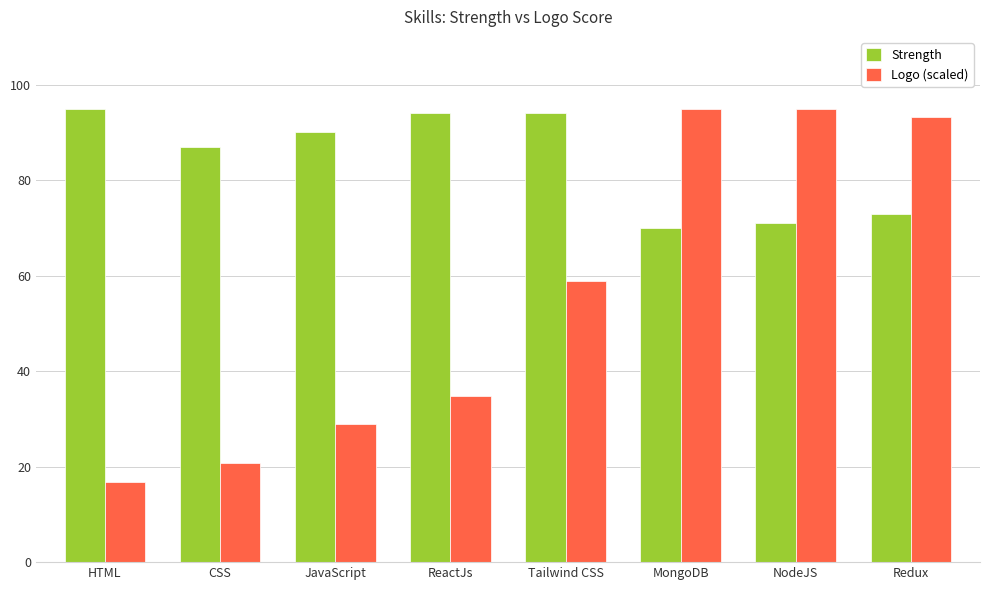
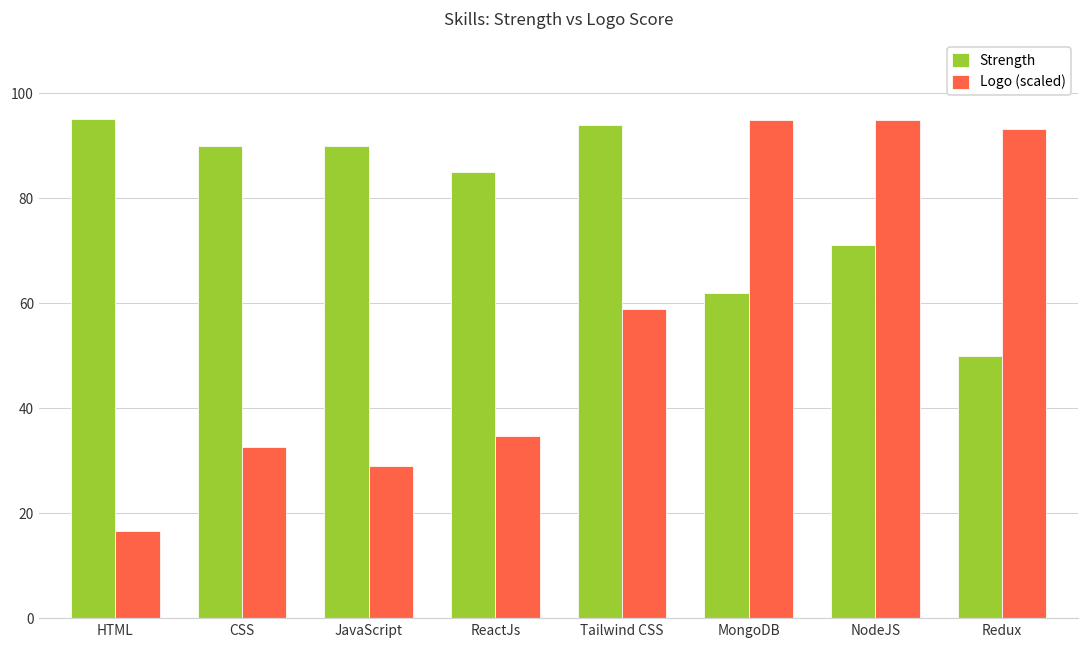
Strength, CSS: 87 -> 90
Logo (scaled), CSS: 21 -> 33
Strength, ReactJs: 94 -> 85
Strength, MongoDB: 70 -> 62
Strength, Redux: 73 -> 50
